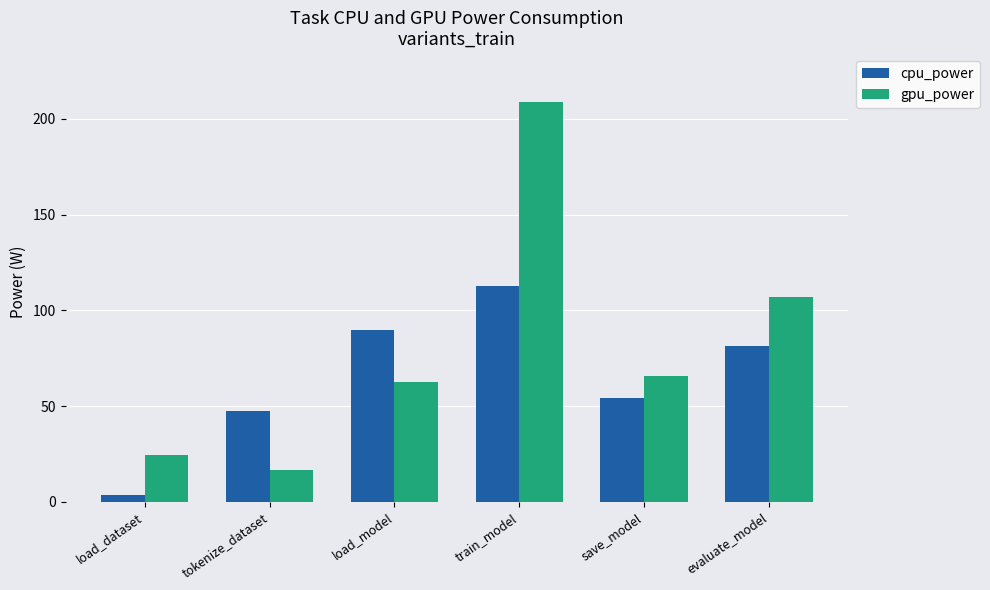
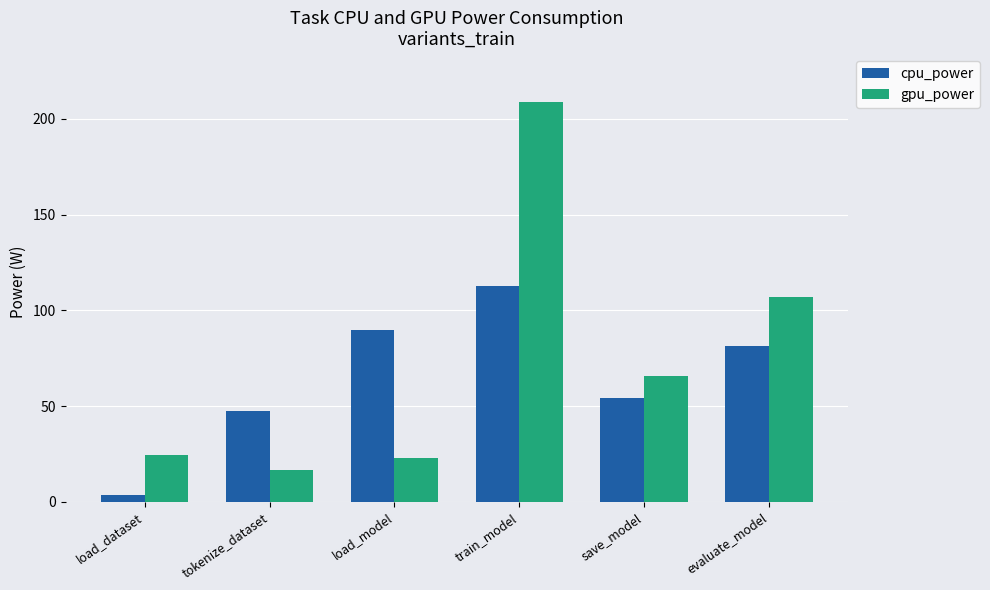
gpu_power, load_model: 62 -> 23
